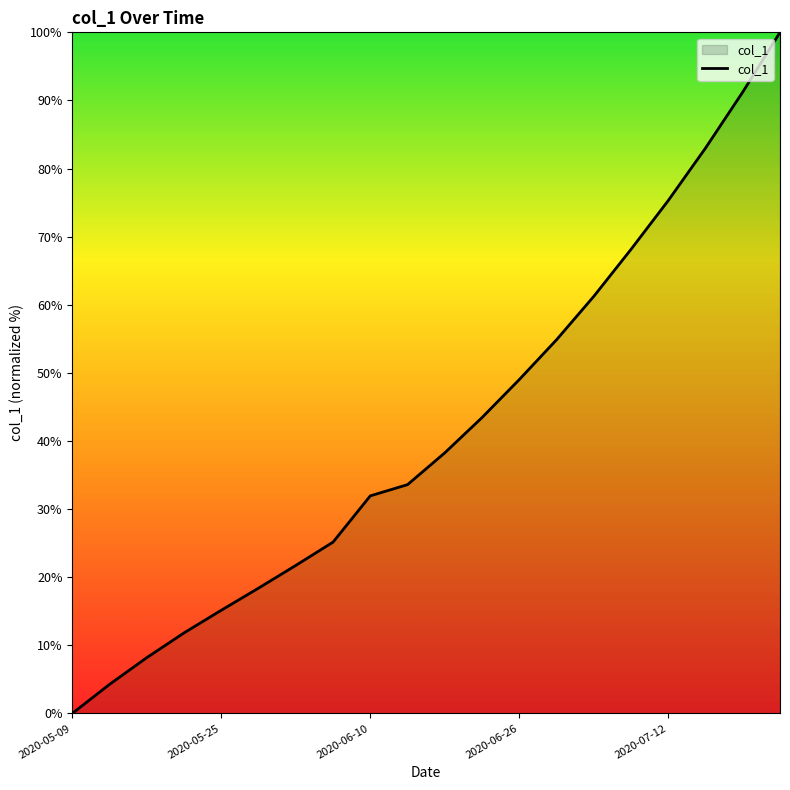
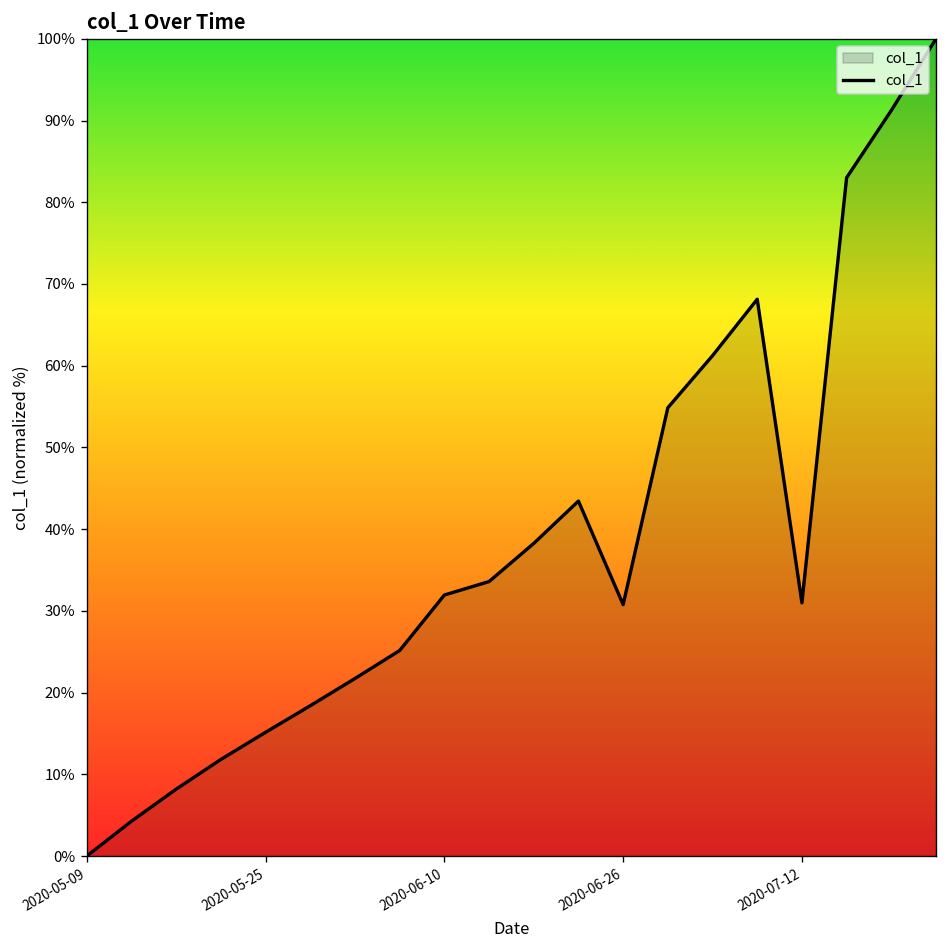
2020-06-26: 49% -> 31%
2020-07-12: 75% -> 31%
